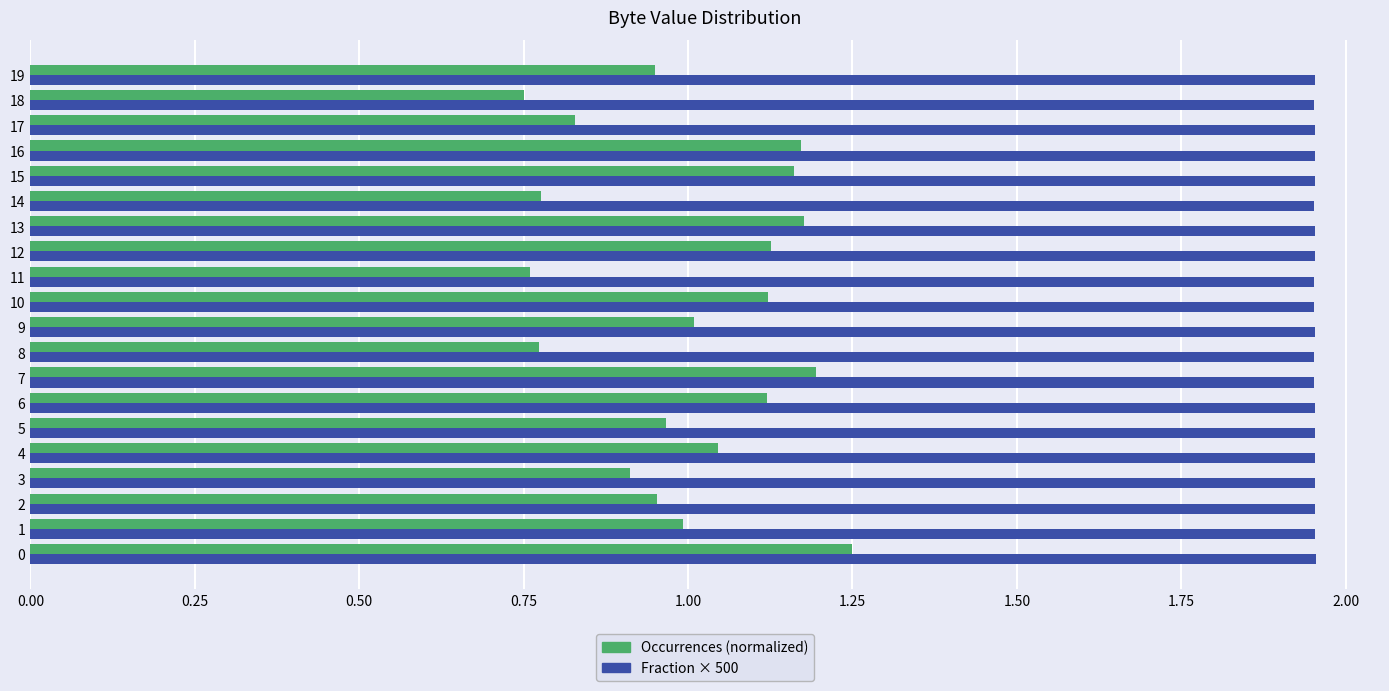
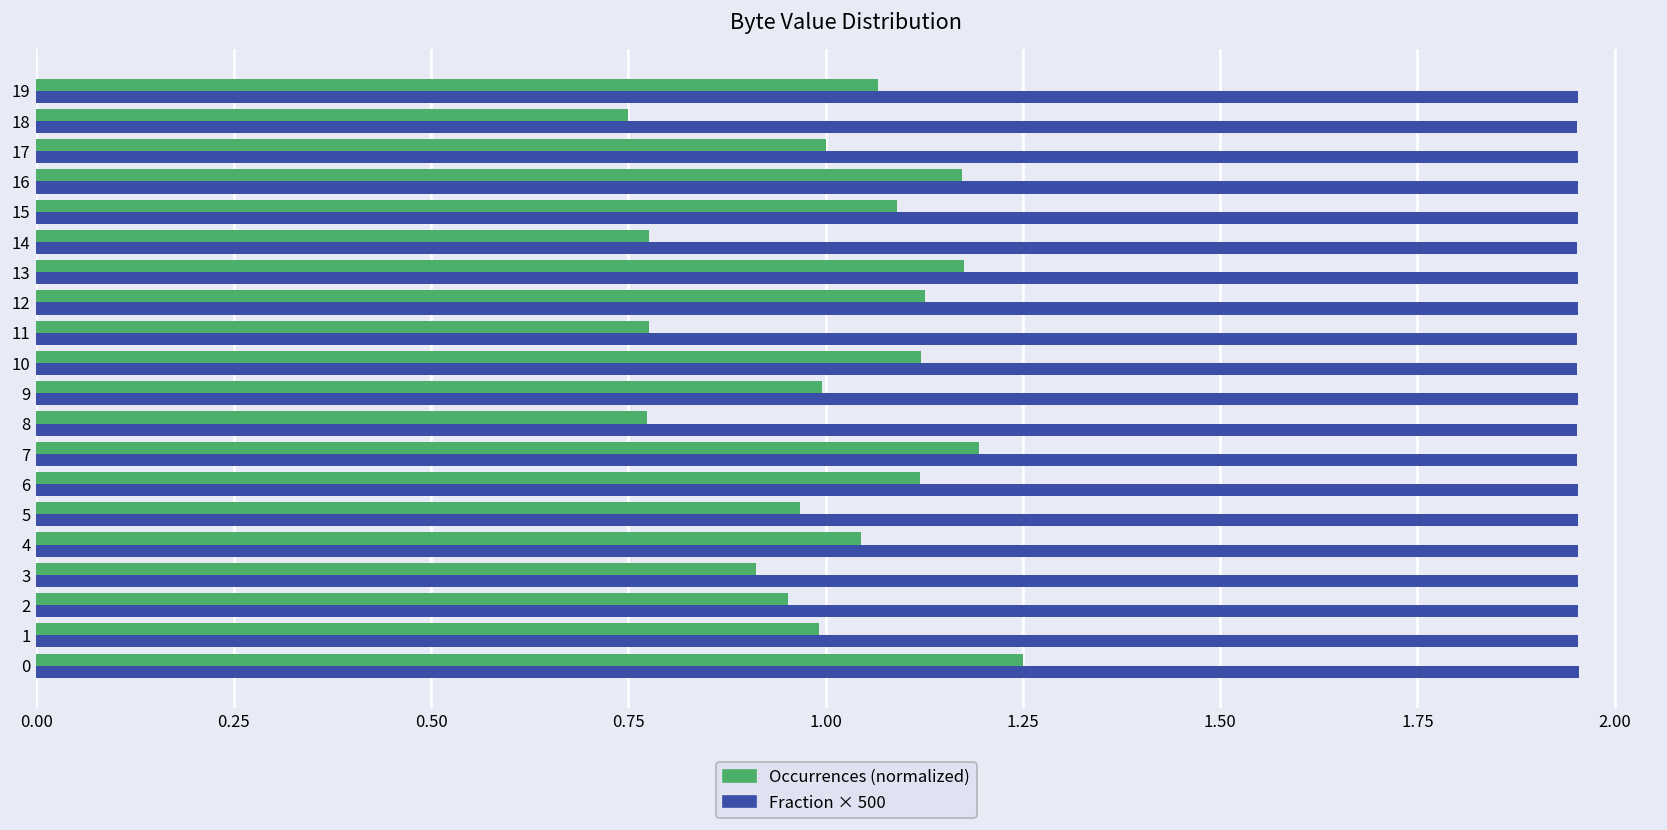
Occurrences (normalized), 19: 0.95 -> 1.07
Occurrences (normalized), 17: 0.83 -> 1.00
Occurrences (normalized), 15: 1.16 -> 1.09
Occurrences (normalized), 11: 0.76 -> 0.78
Occurrences (normalized), 9: 1.01 -> 1.00
